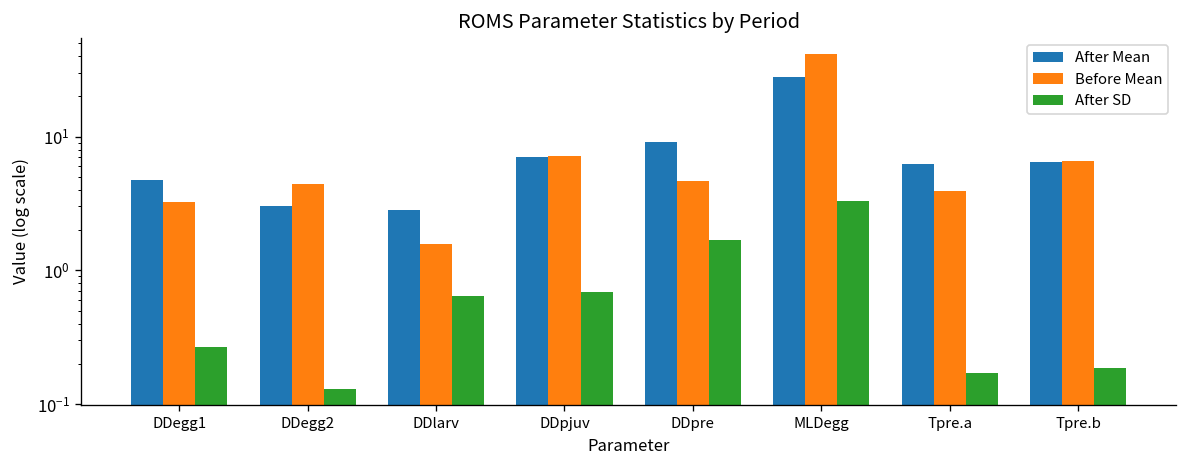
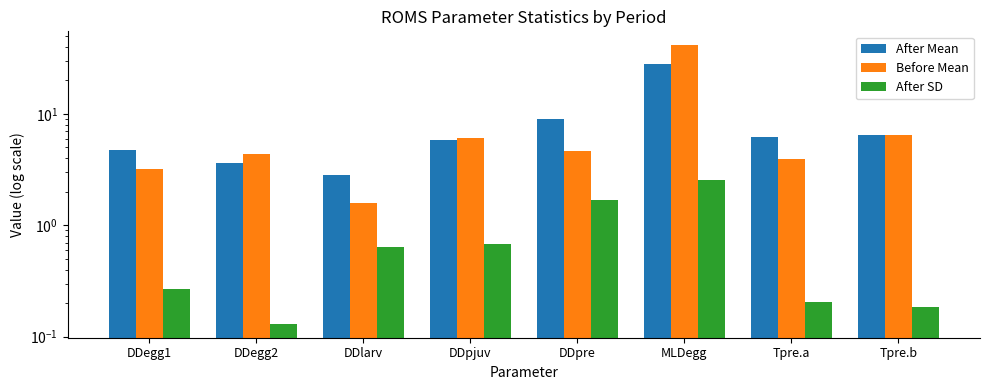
After Mean, DDegg2: 3.0 -> 3.6
After Mean, DDpjuv: 7 -> 6
Before Mean, DDpjuv: 7 -> 6
After SD, MLDegg: 3.3 -> 2.6
After SD, Tpre.a: 0.17 -> 0.20
